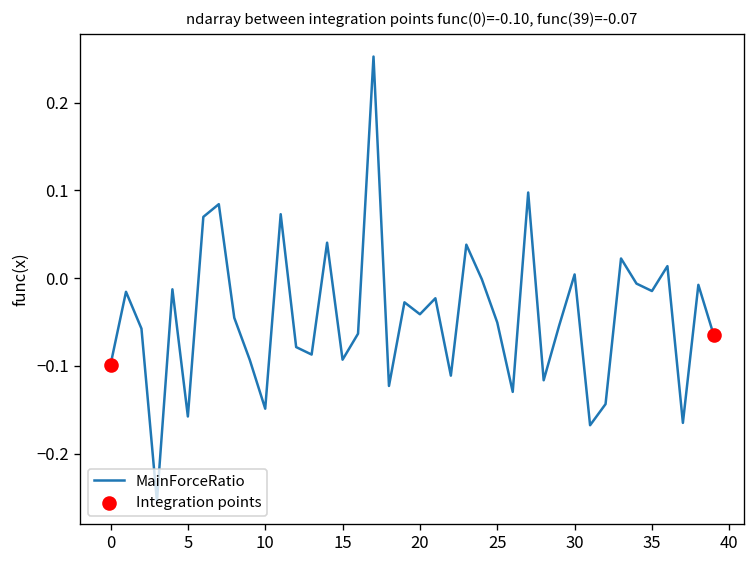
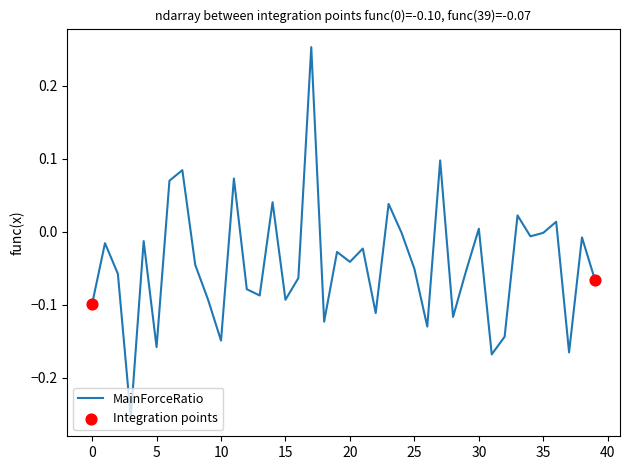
MainForceRatio, 35: -0.01 -> 0.00
